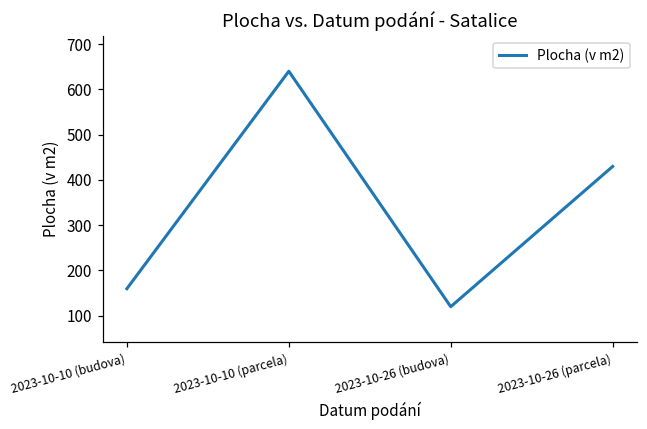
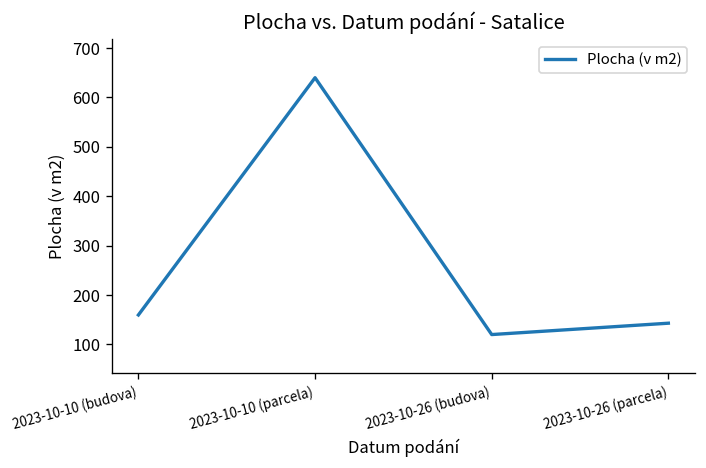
2023-10-26 (parcela): 430 -> 140
